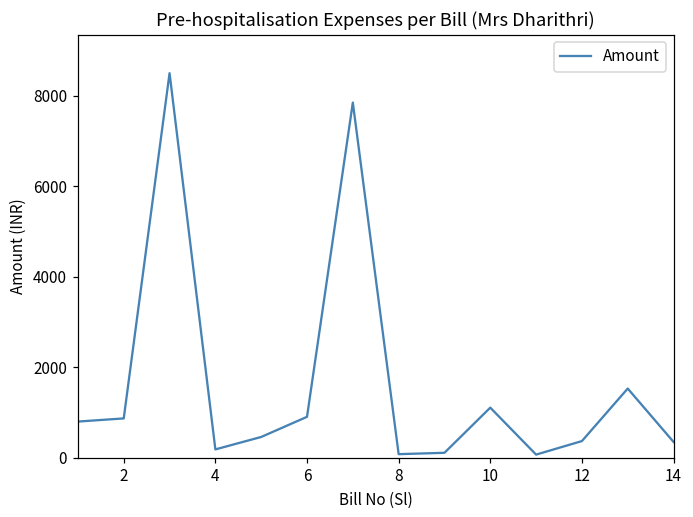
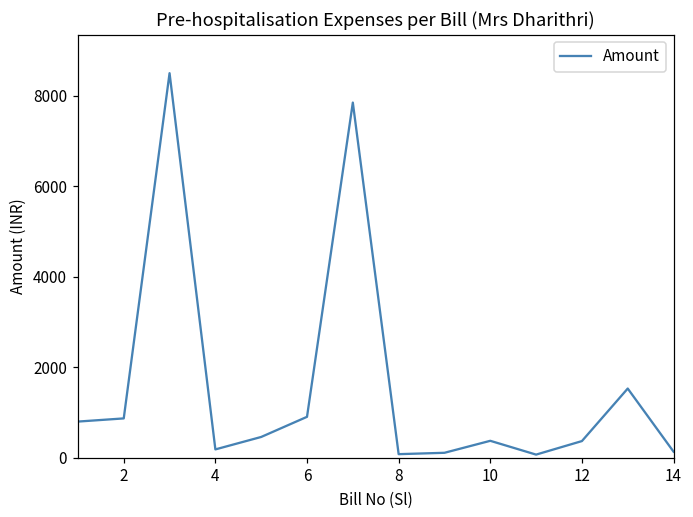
10: 1100 -> 400
14: 400 -> 100
